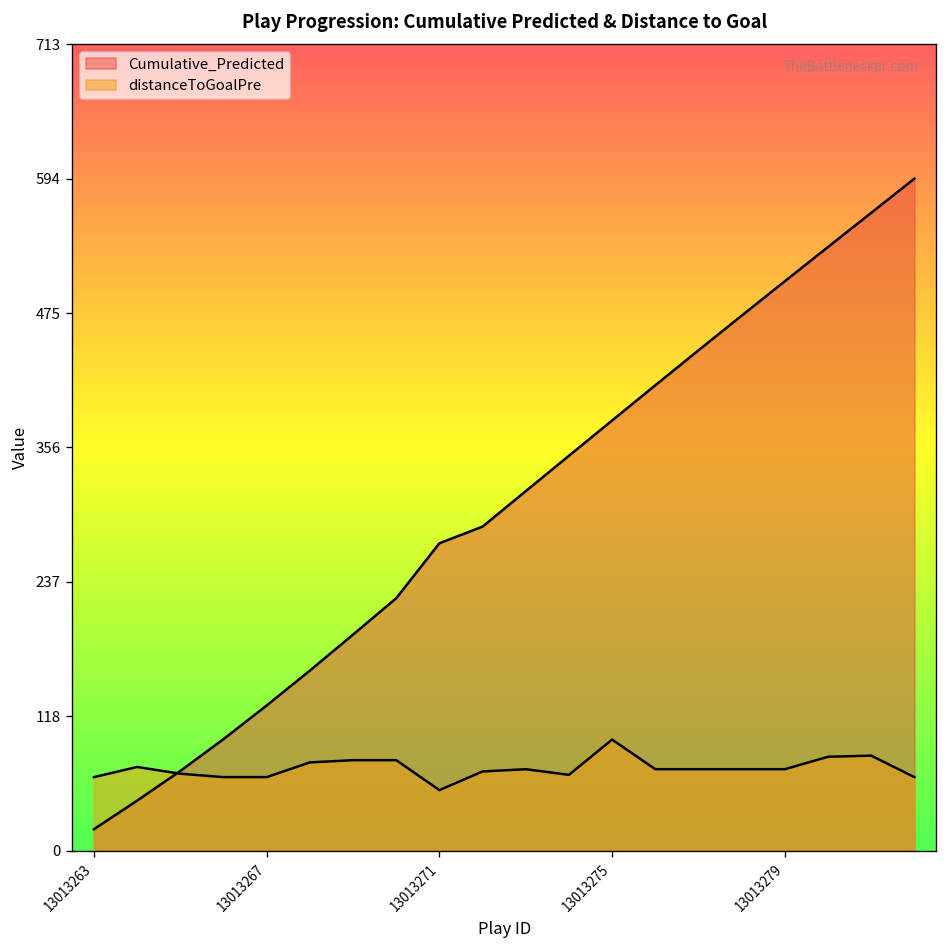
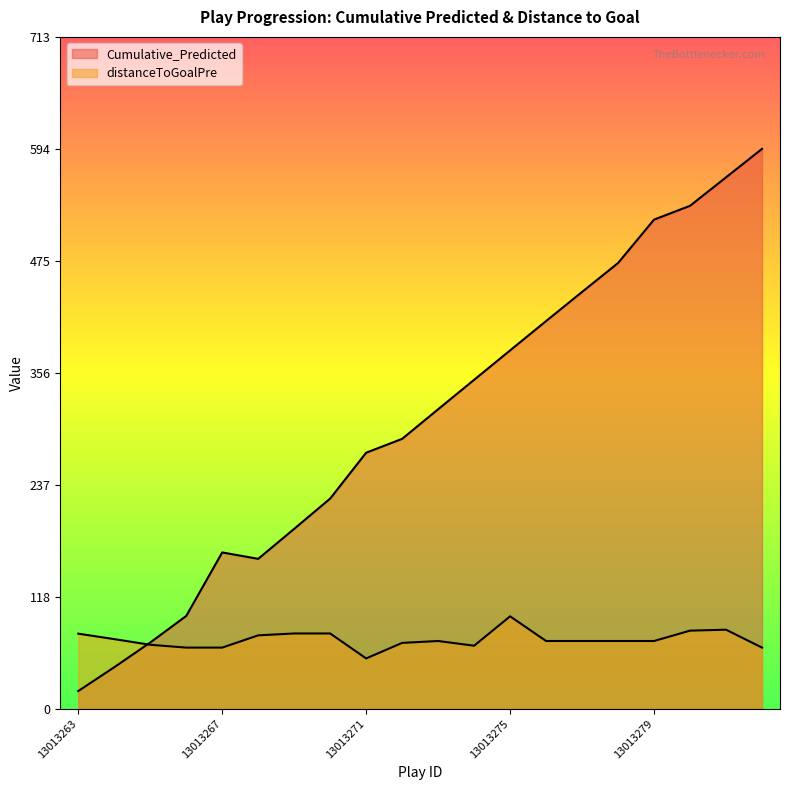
distanceToGoalPre, 13013263: 70 -> 80
Cumulative_Predicted, 13013267: 130 -> 170
Cumulative_Predicted, 13013279: 500 -> 520
